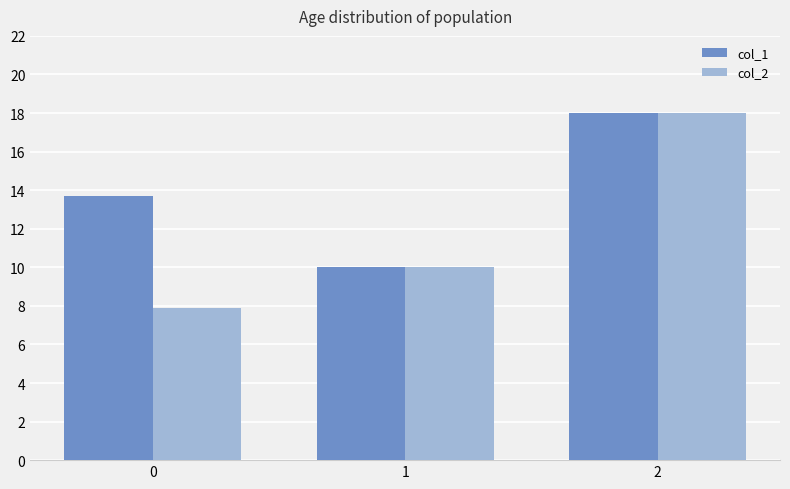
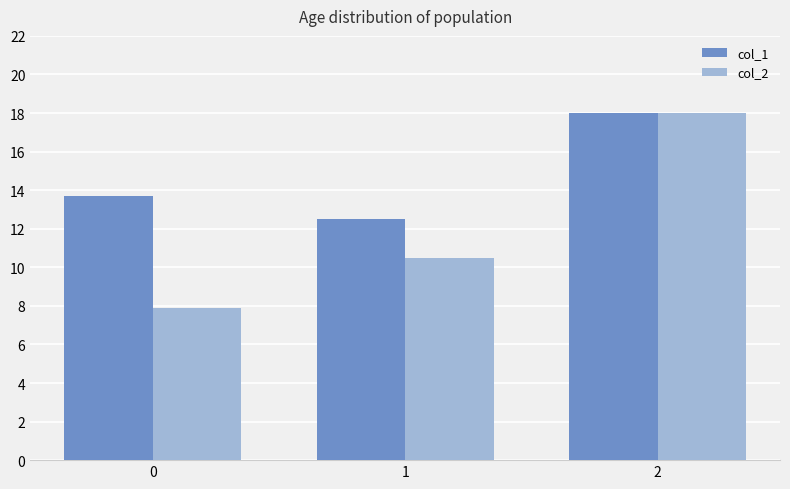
col_1, 1: 10.0 -> 12.5
col_2, 1: 10.0 -> 10.5
